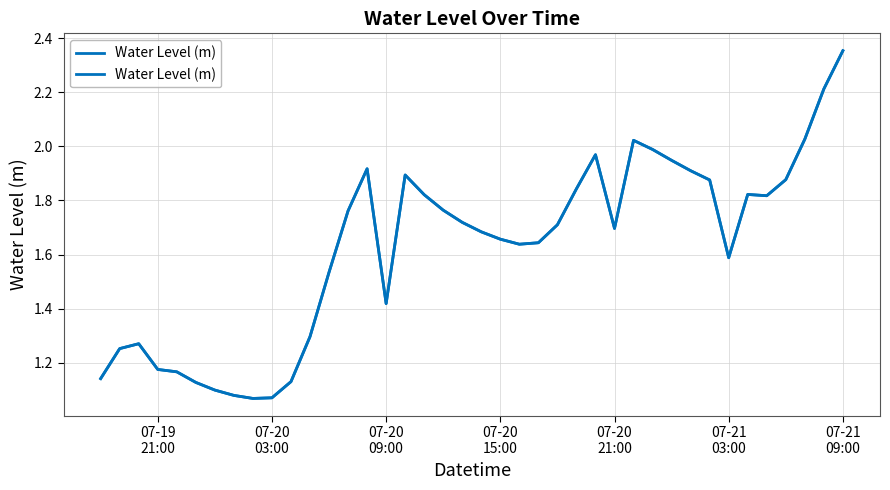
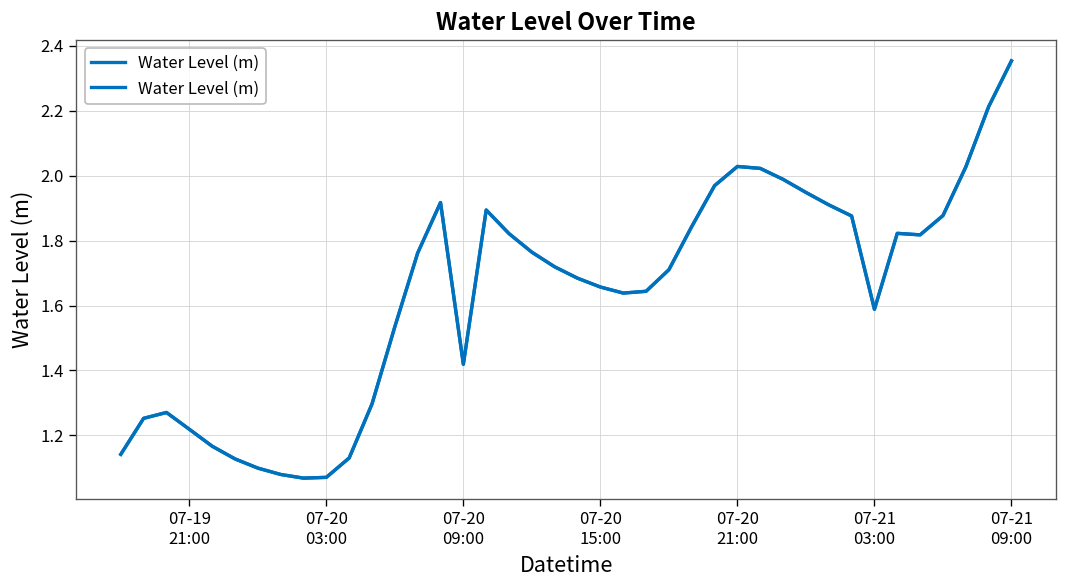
07-19 21:00: 1.18 -> 1.22
07-20 21:00: 1.70 -> 2.03
